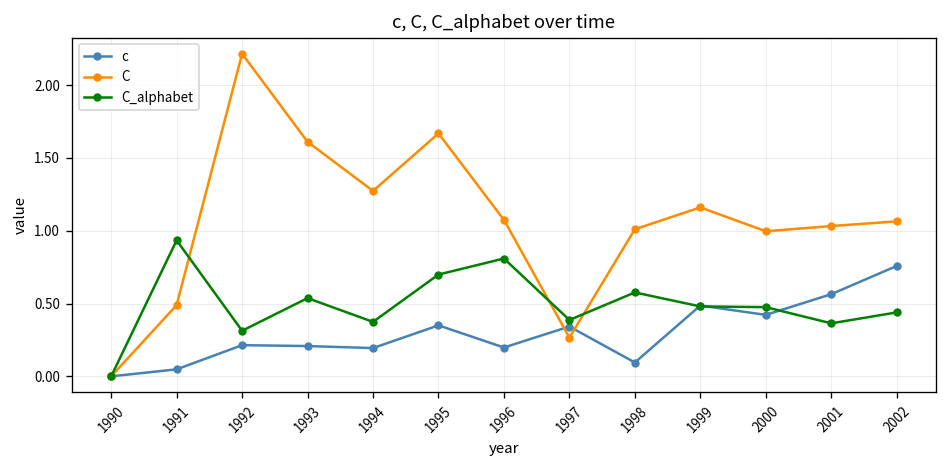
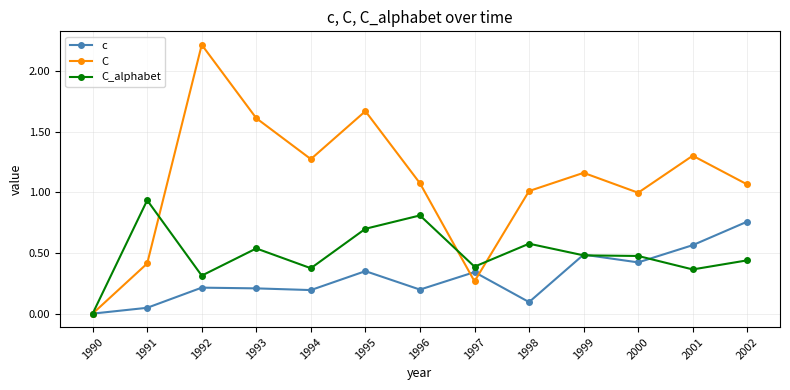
C, 1991: 0.49 -> 0.41
C, 2001: 1.03 -> 1.30
